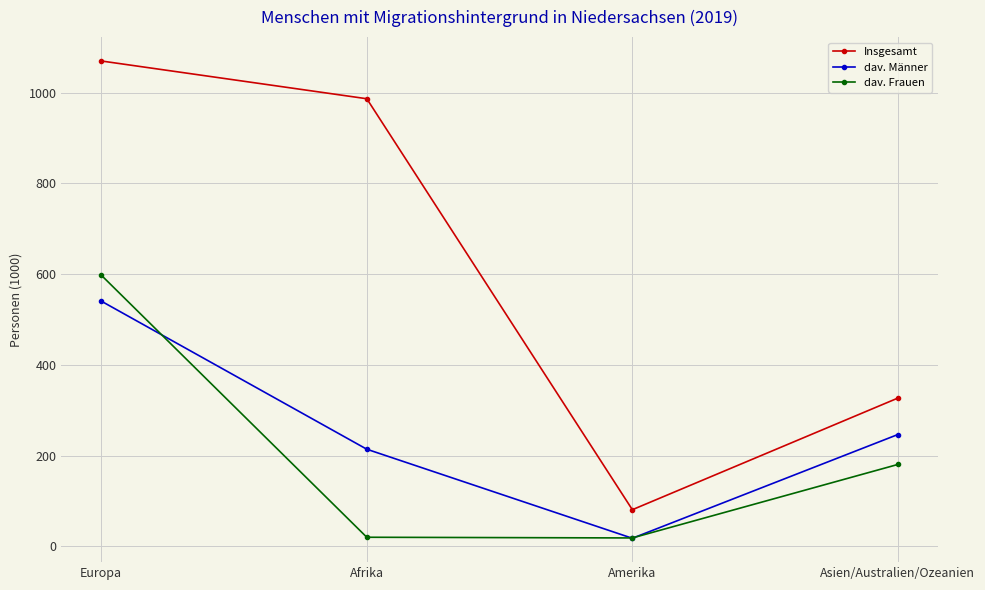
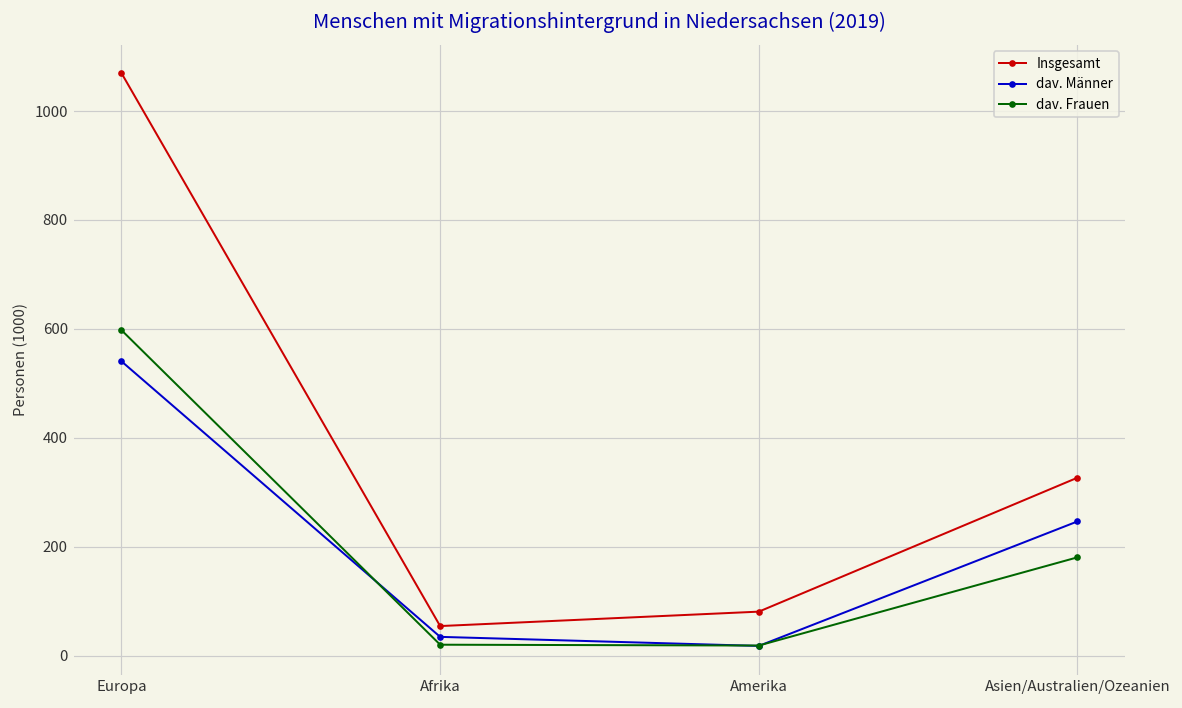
Insgesamt, Afrika: 990 -> 50
dav. Männer, Afrika: 210 -> 30
